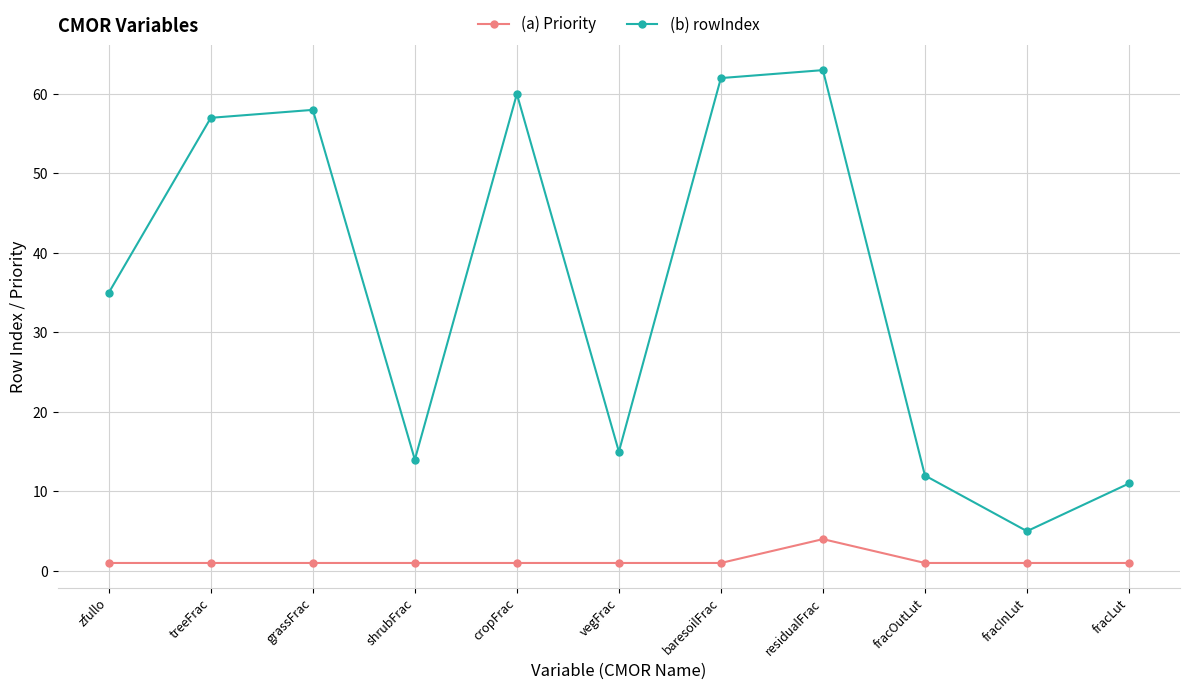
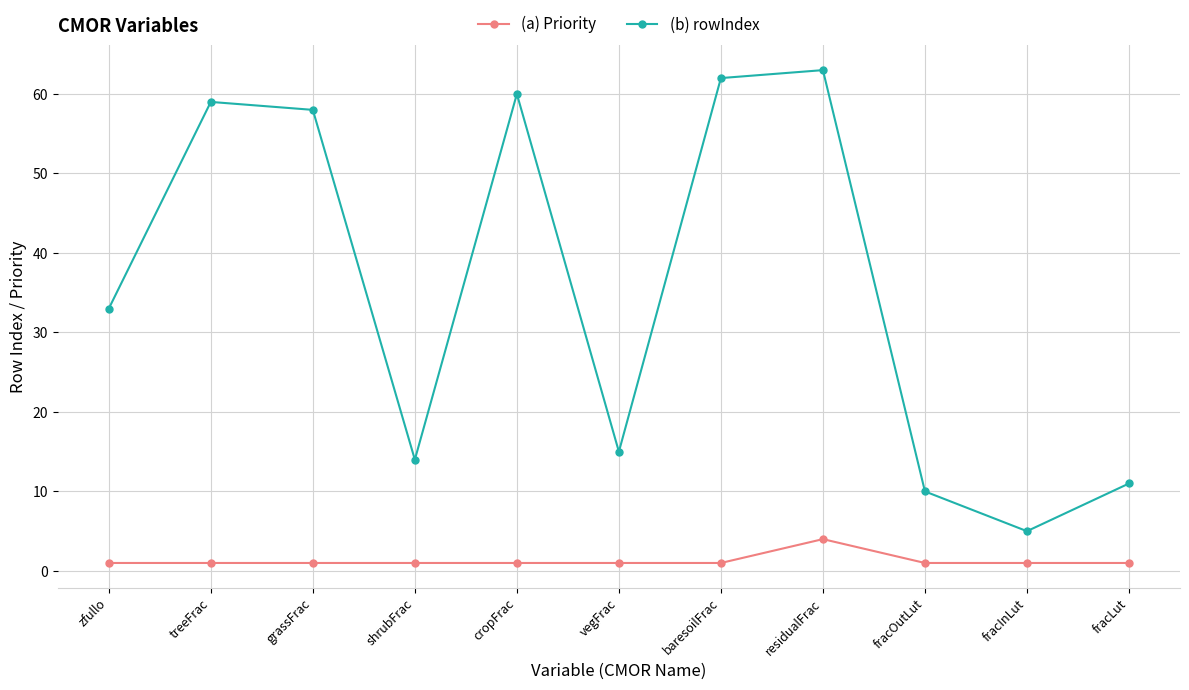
(b) rowIndex, zfullo: 35 -> 33
(b) rowIndex, treeFrac: 57 -> 59
(b) rowIndex, fracOutLut: 12 -> 10
